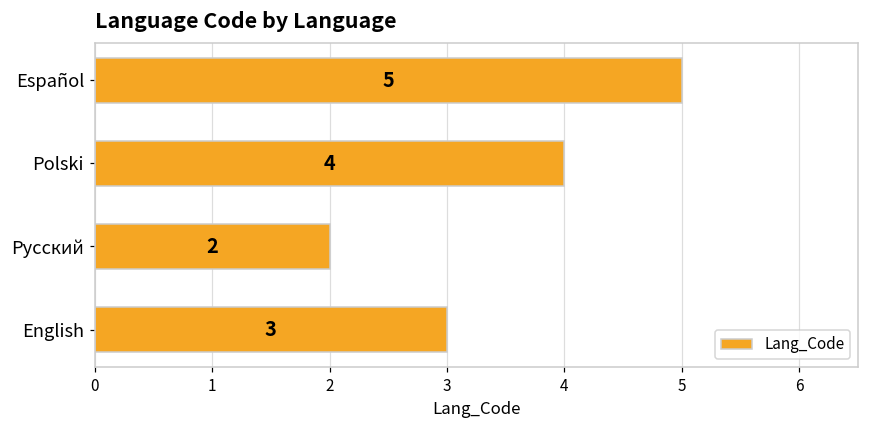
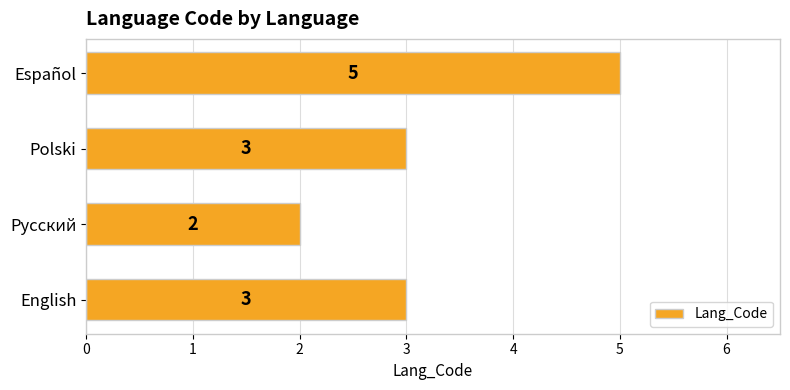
Polski: 4 -> 3
